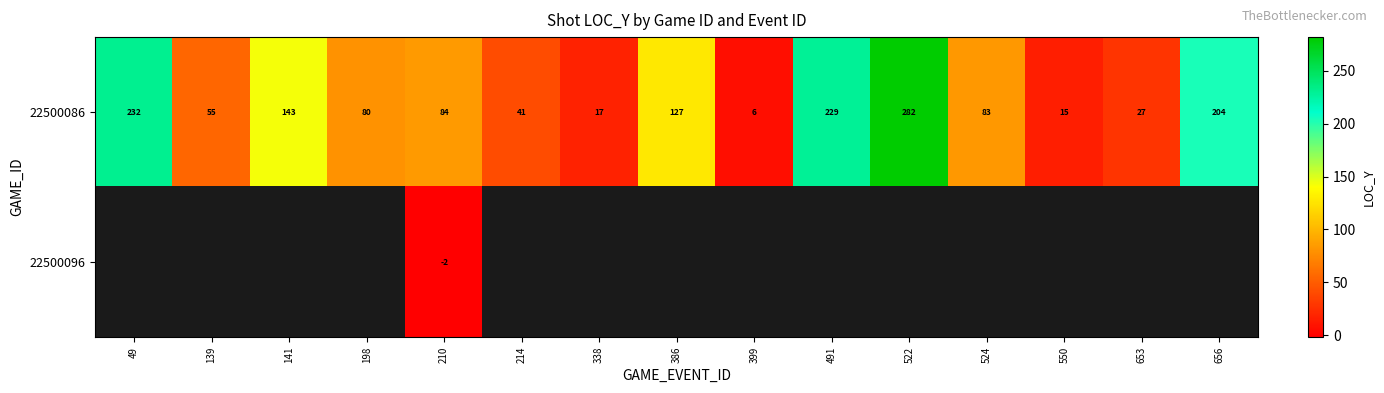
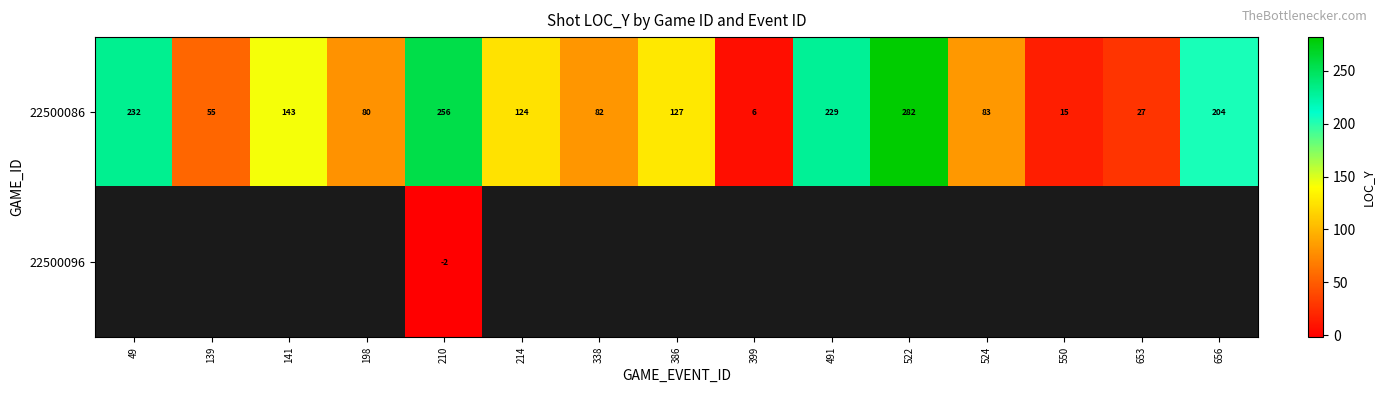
22500086, 210: 84 -> 256
22500086, 214: 41 -> 124
22500086, 338: 17 -> 82
